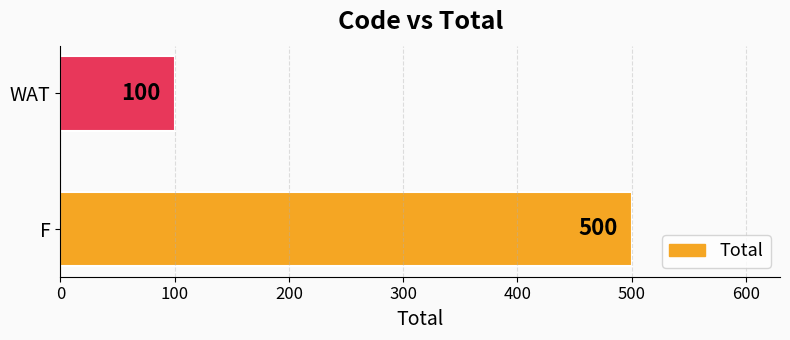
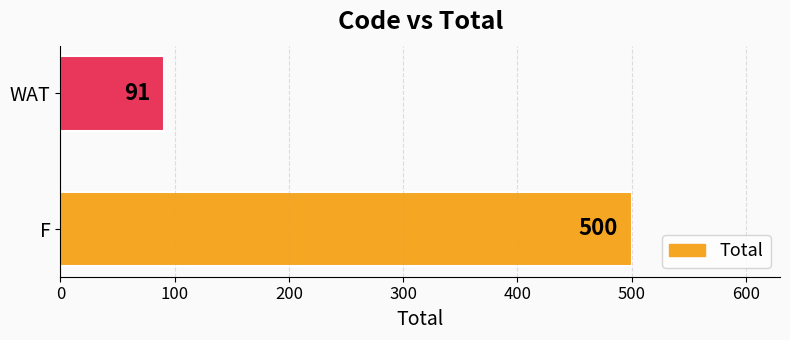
WAT: 100 -> 91
